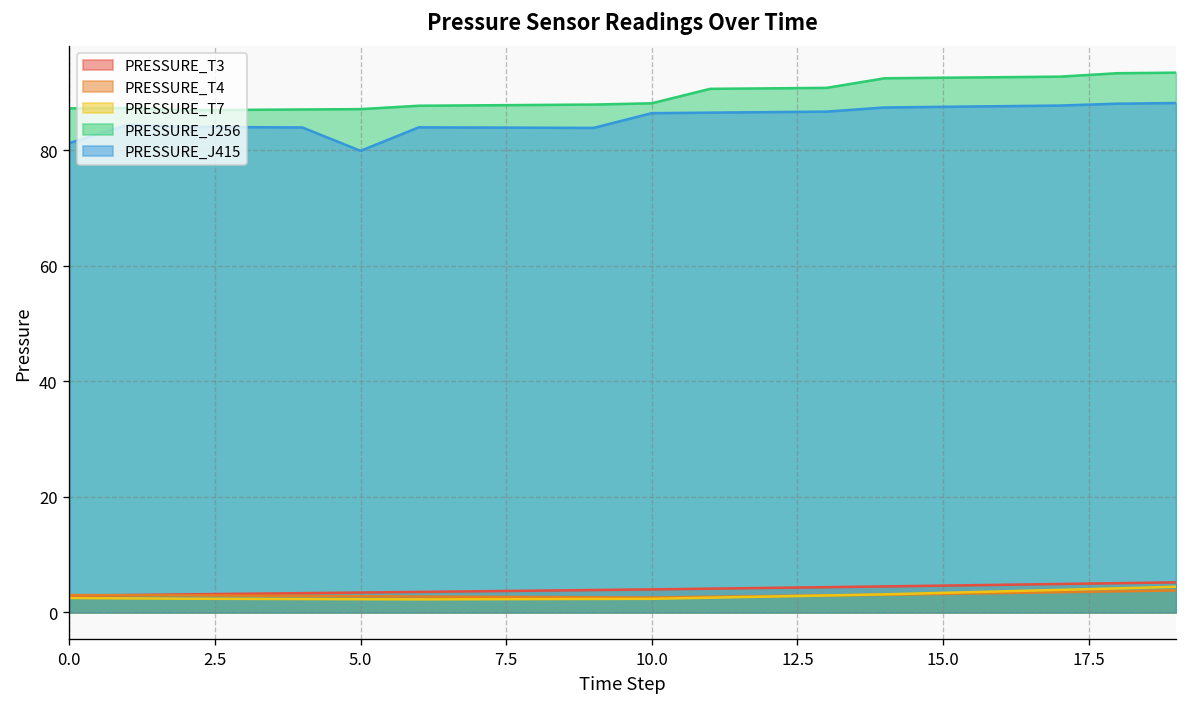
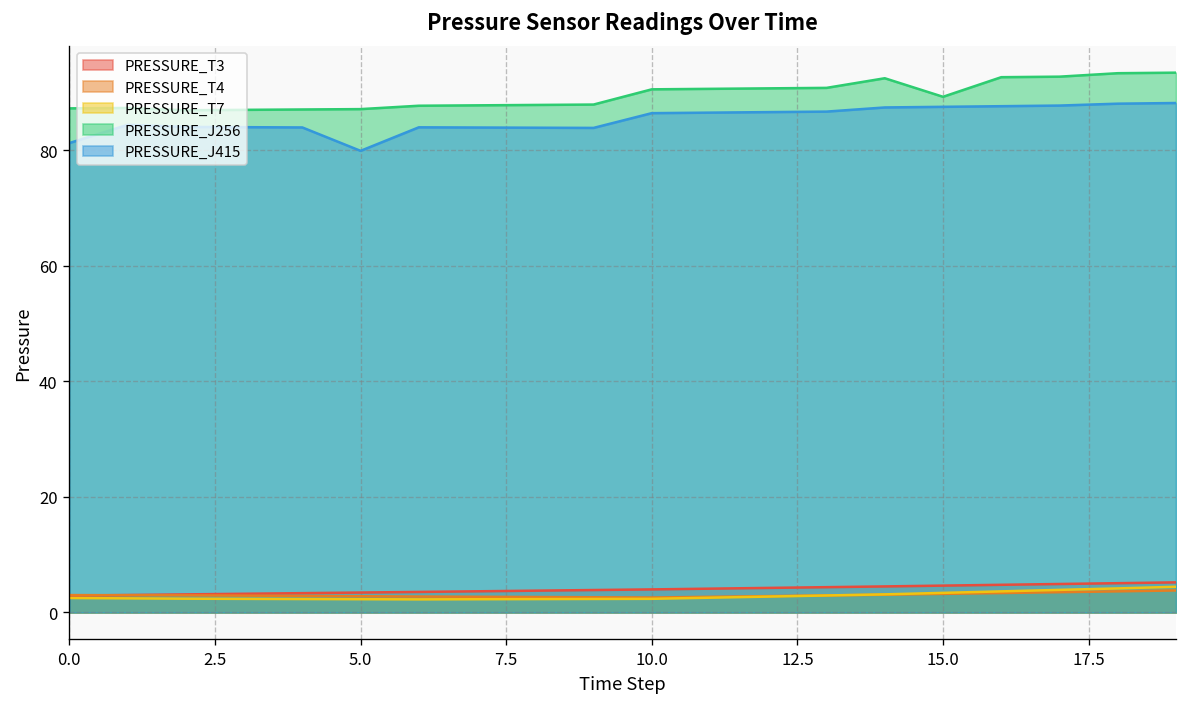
PRESSURE_J256, 10.0: 88 -> 91
PRESSURE_J256, 15.0: 93 -> 89
